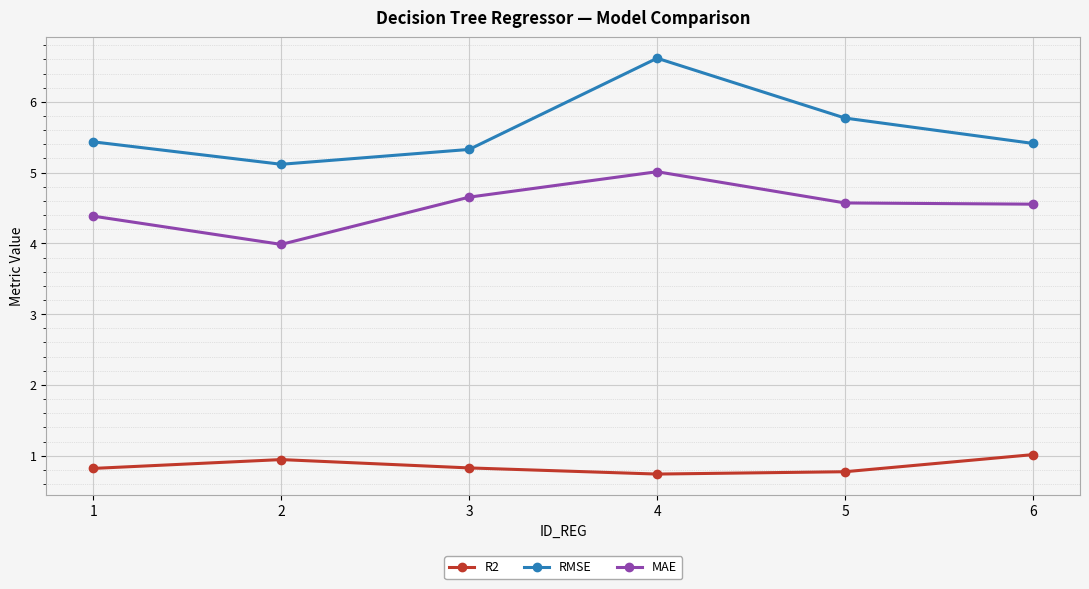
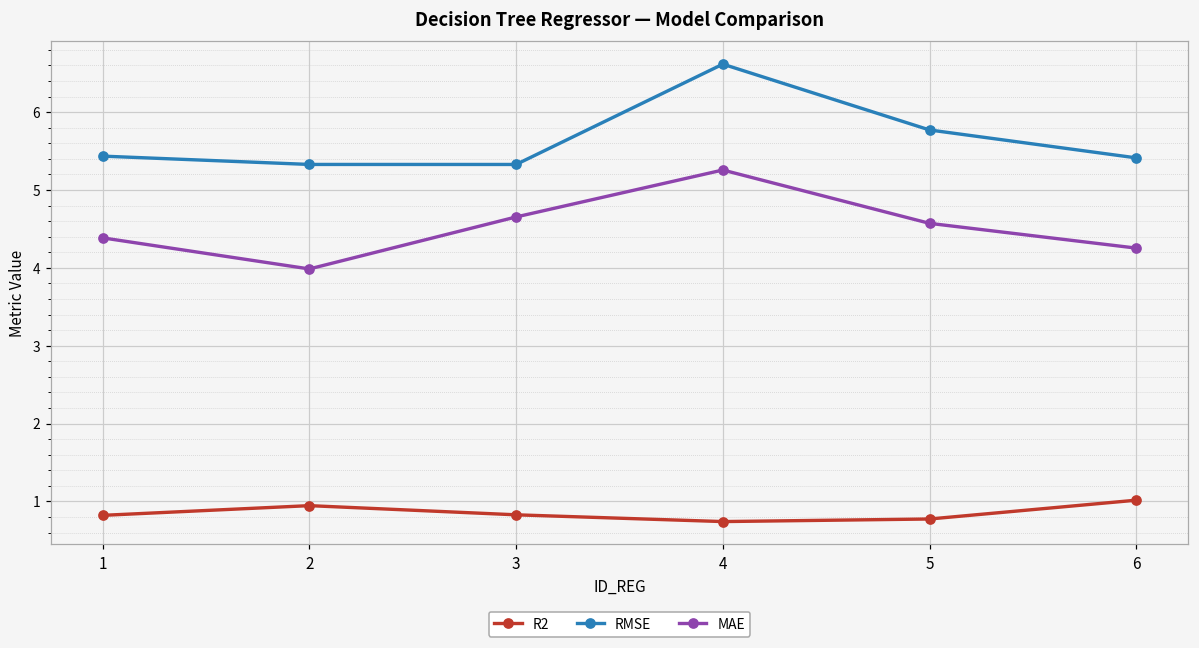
RMSE, 2: 5.1 -> 5.3
MAE, 4: 5.0 -> 5.3
MAE, 6: 4.6 -> 4.3
